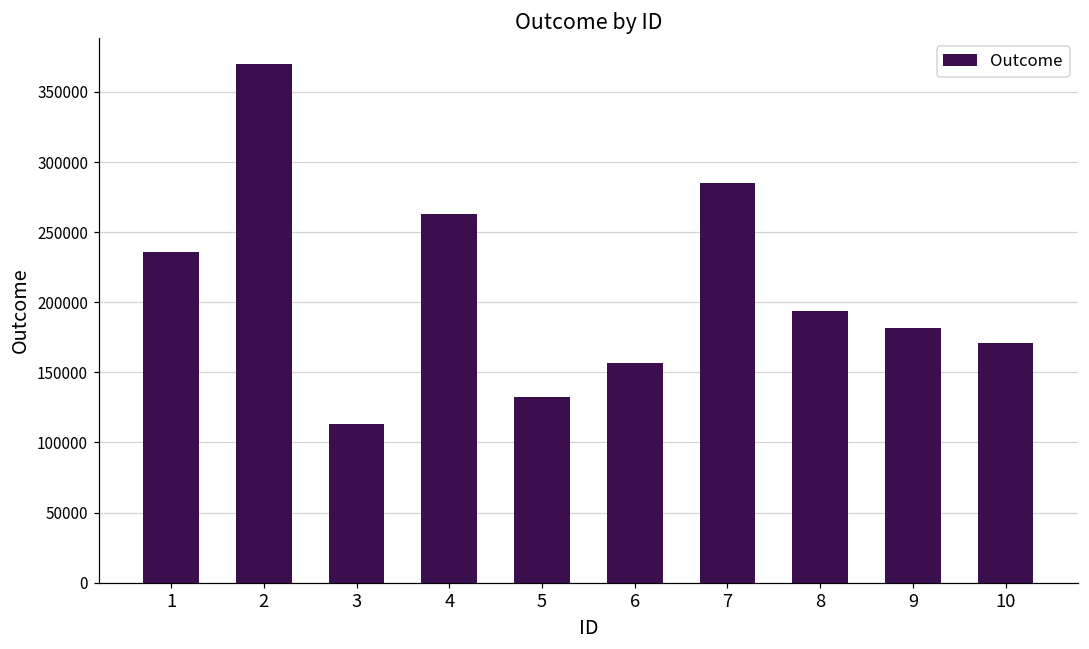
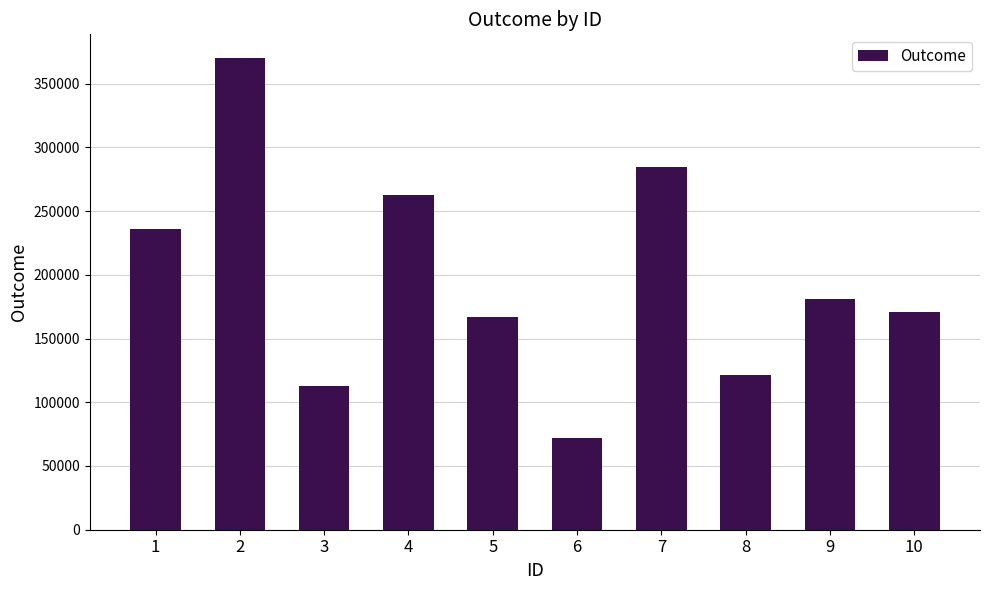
5: 132000 -> 167000
6: 156000 -> 72000
8: 194000 -> 121000
